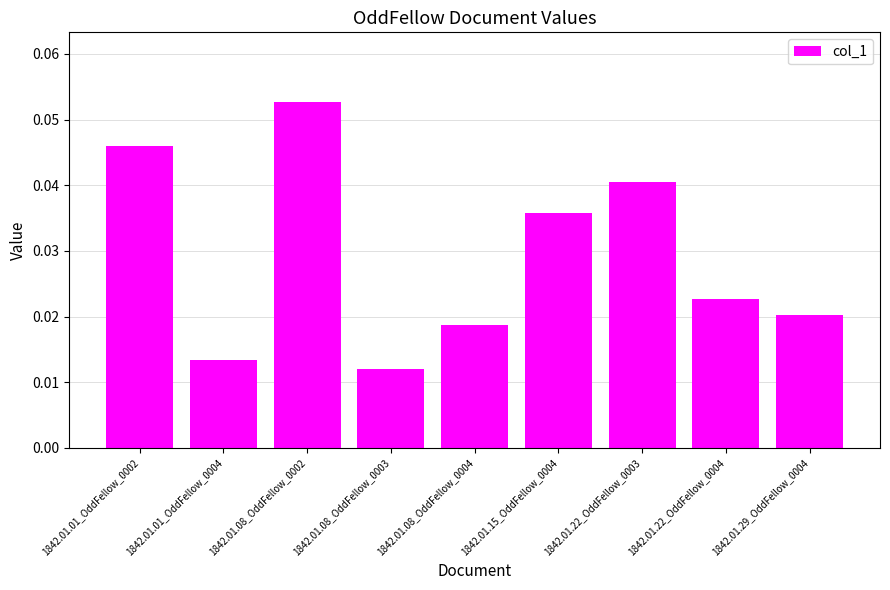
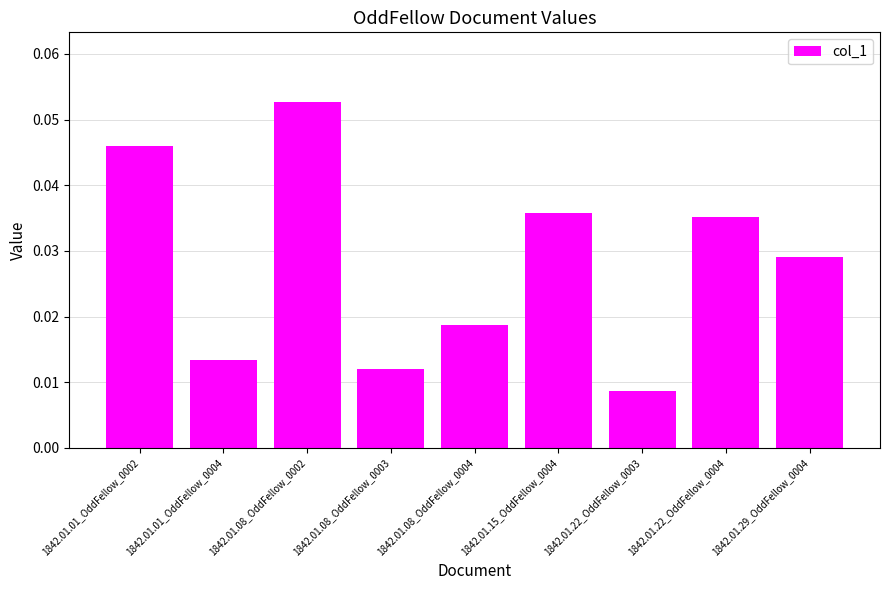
1842.01.22_OddFellow_0003: 0.040 -> 0.009
1842.01.22_OddFellow_0004: 0.023 -> 0.035
1842.01.29_OddFellow_0004: 0.020 -> 0.029
